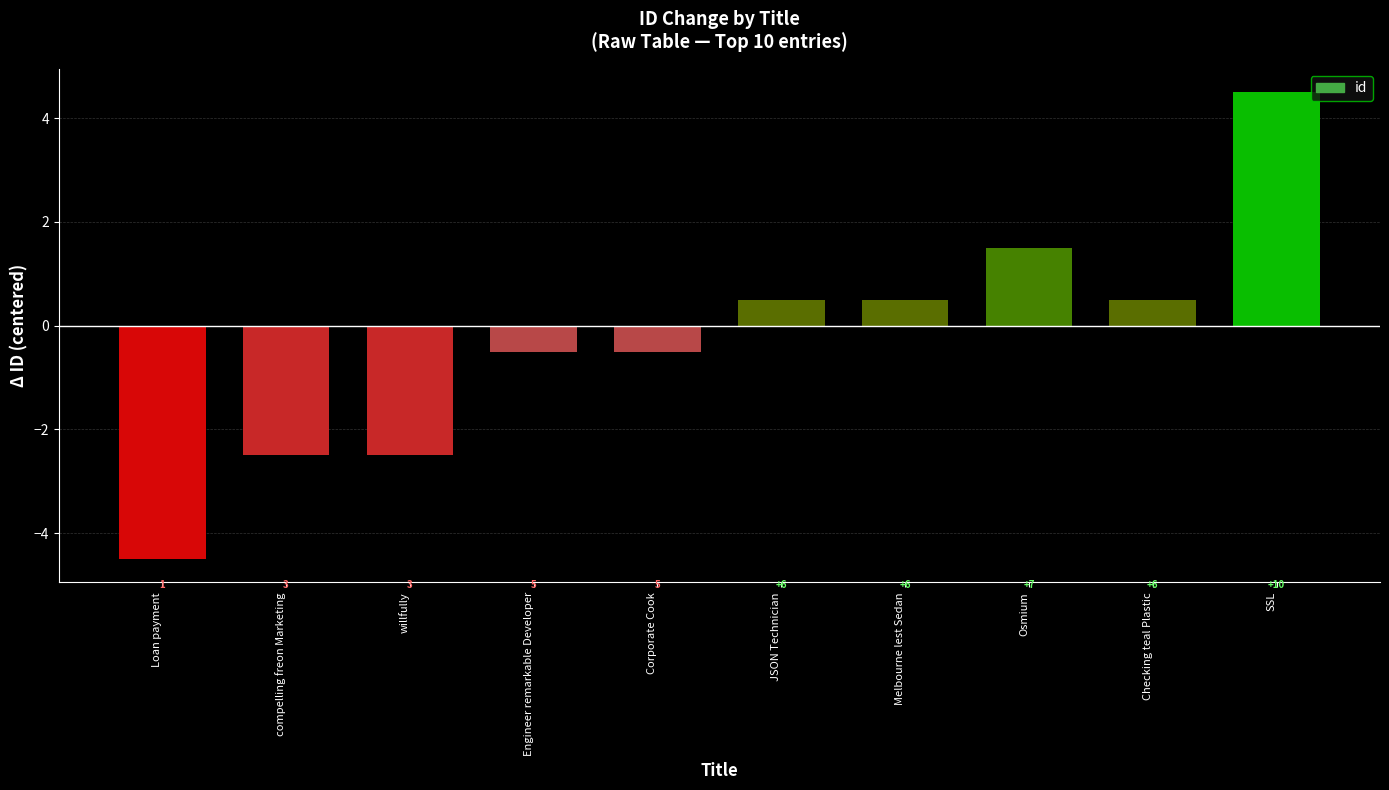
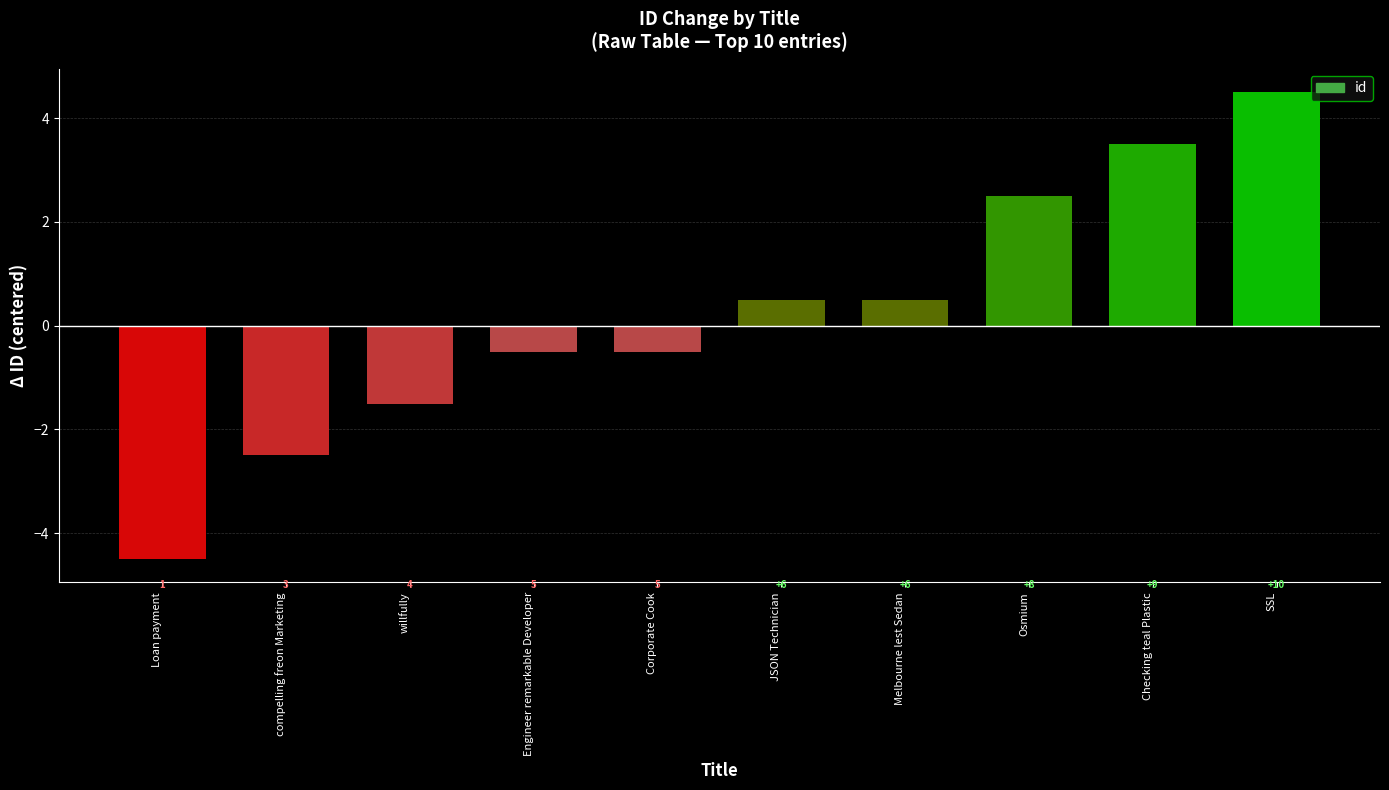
willfully: 3 -> 4
Osmium: +7 -> +8
Checking teal Plastic: +6 -> +9
